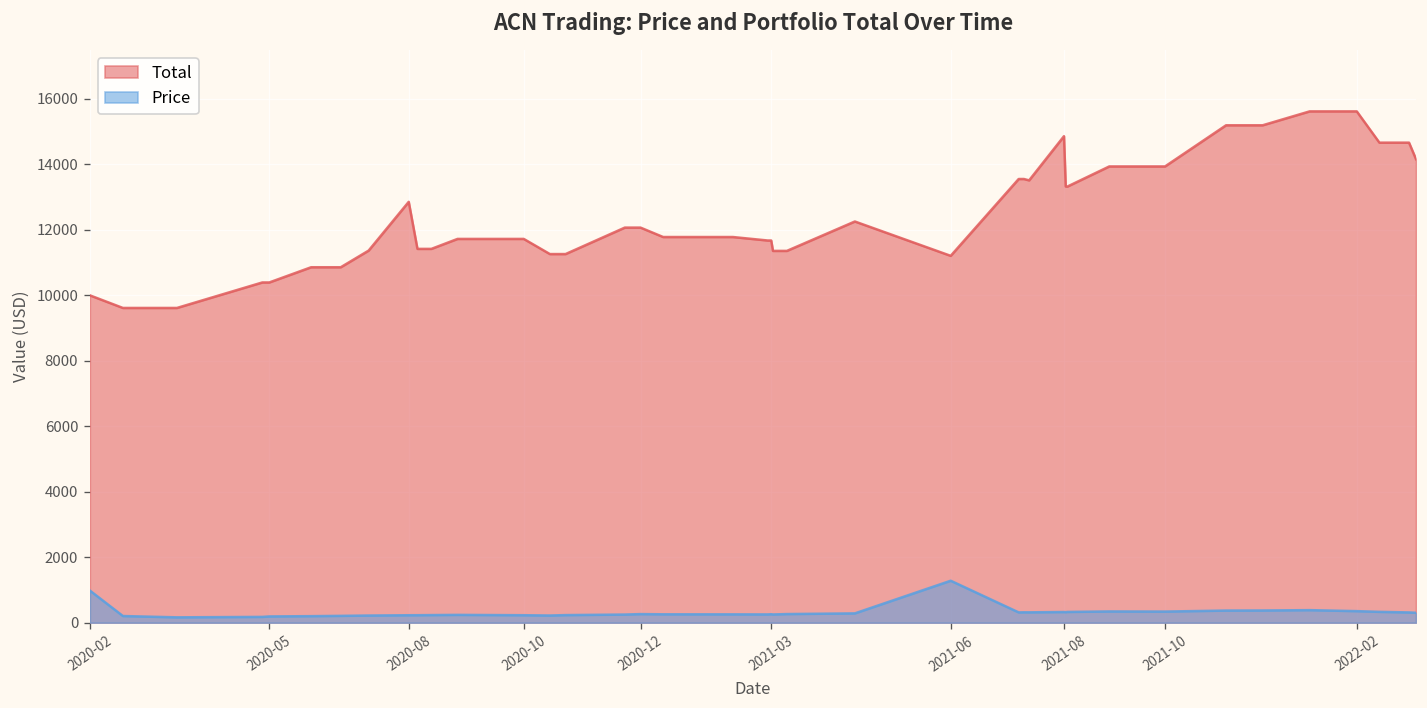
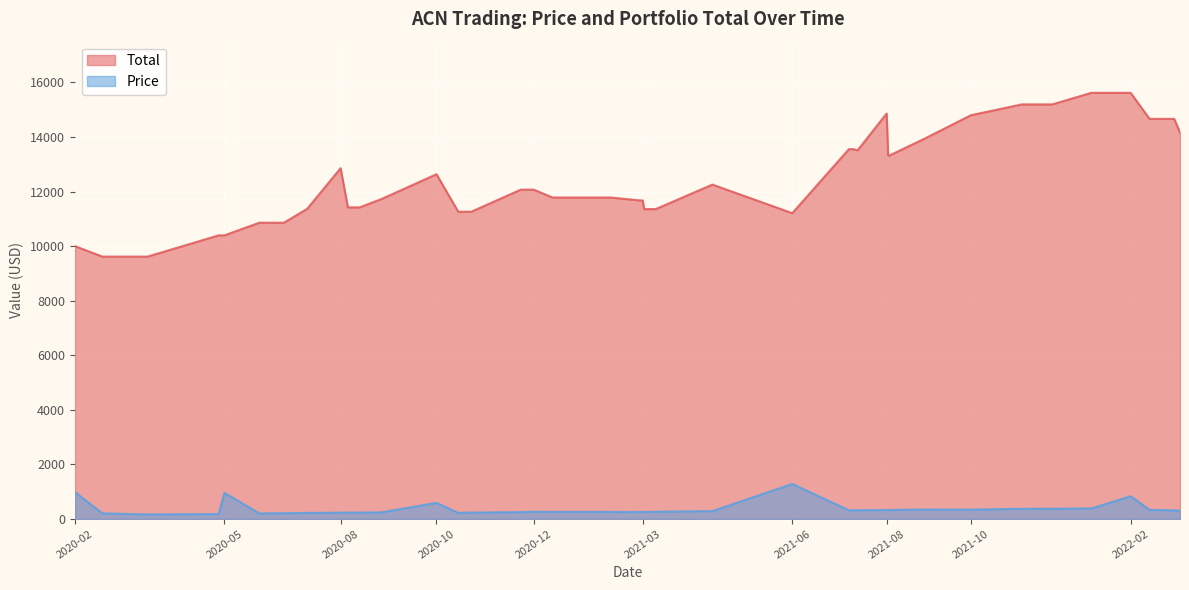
Price, 2020-05: 200 -> 1000
Total, 2020-10: 11700 -> 12600
Price, 2020-10: 200 -> 600
Total, 2021-10: 13900 -> 14800
Price, 2022-02: 400 -> 800
